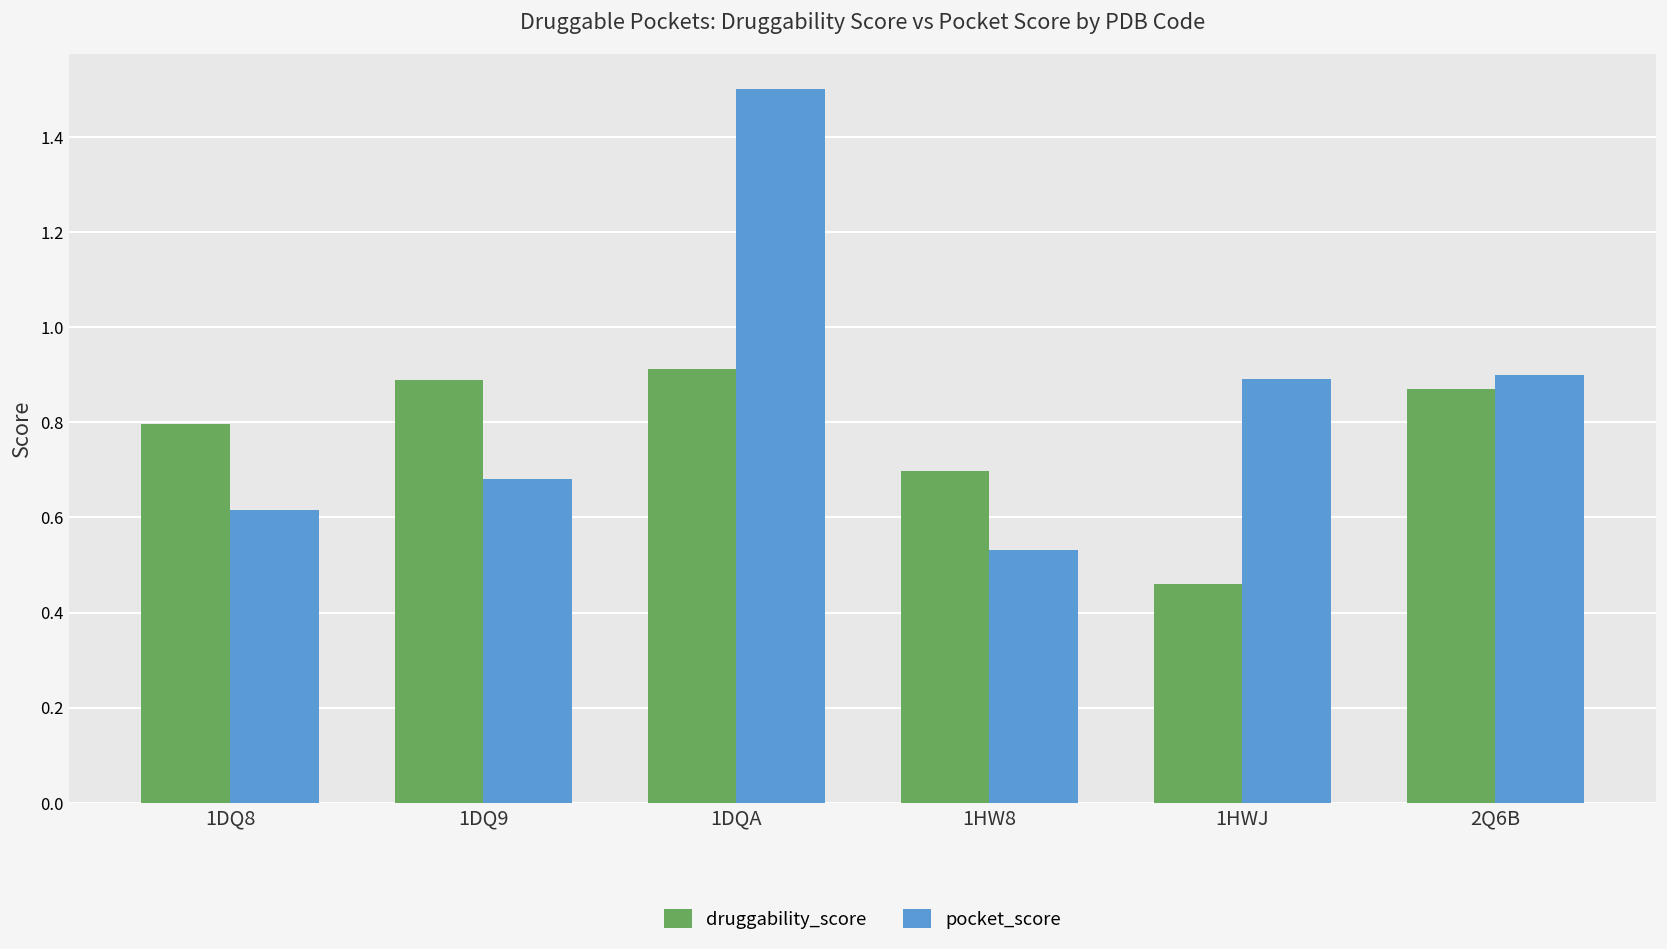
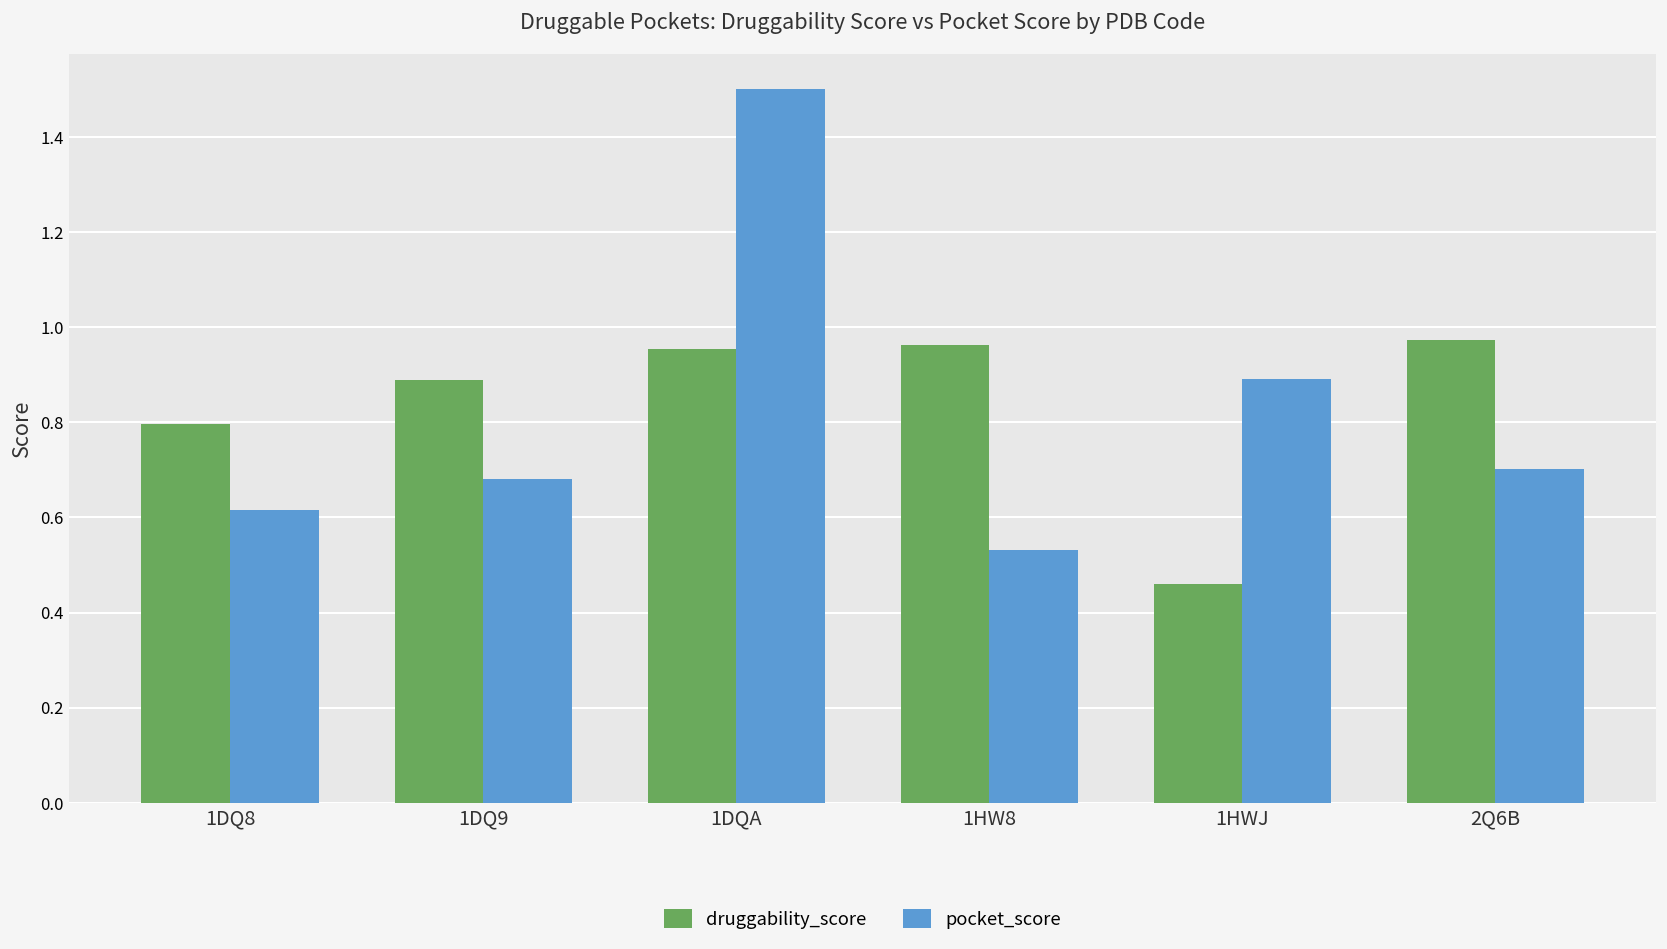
druggability_score, 1DQA: 0.91 -> 0.95
druggability_score, 1HW8: 0.70 -> 0.96
druggability_score, 2Q6B: 0.87 -> 0.97
pocket_score, 2Q6B: 0.90 -> 0.70
